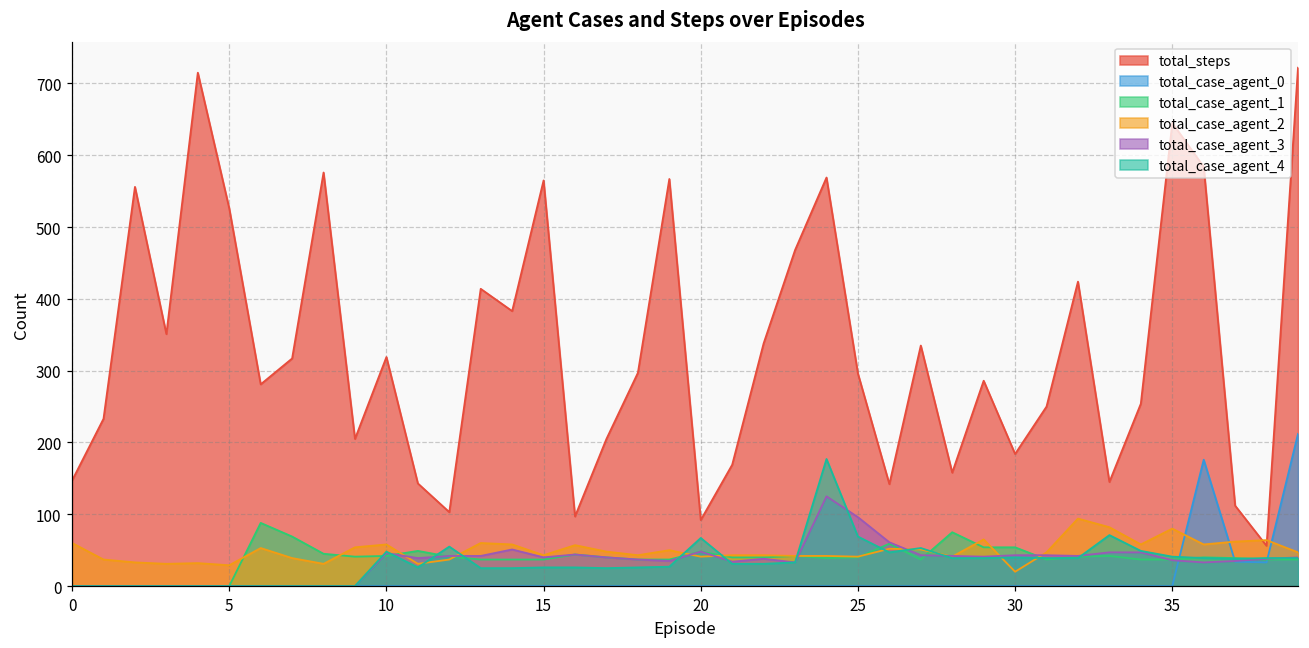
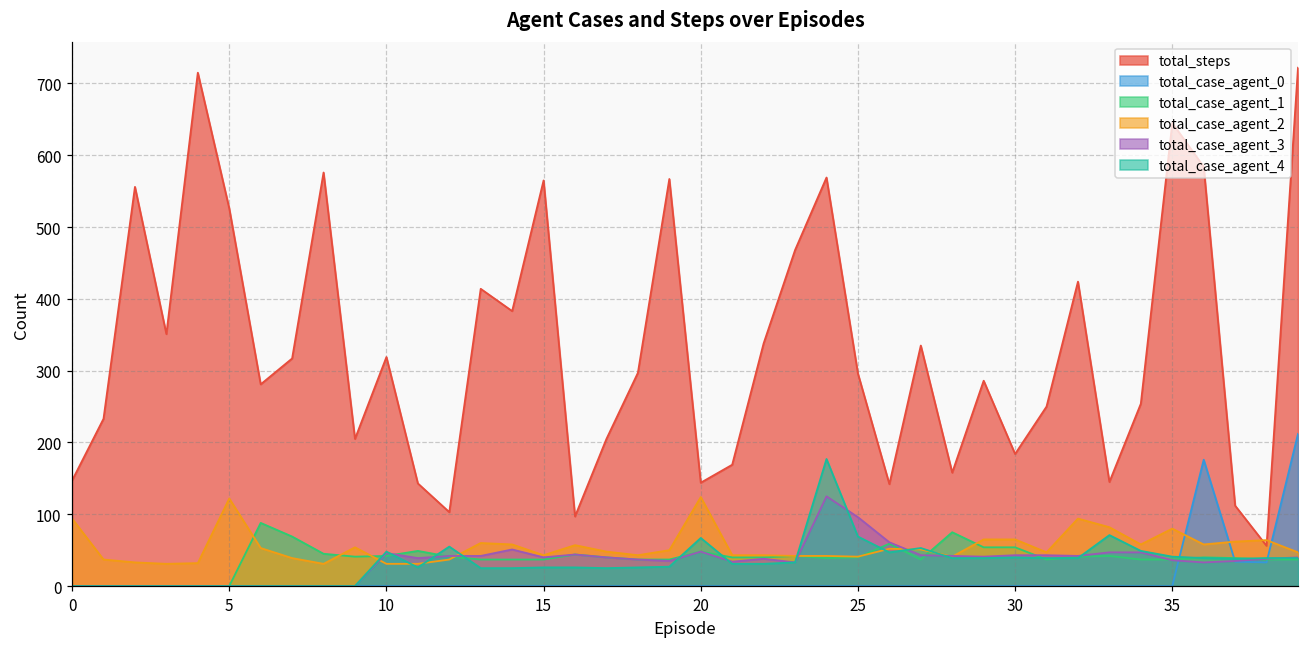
total_case_agent_2, 0: 60 -> 90
total_case_agent_2, 5: 30 -> 120
total_case_agent_2, 10: 60 -> 30
total_steps, 20: 90 -> 140
total_case_agent_2, 20: 40 -> 120
total_case_agent_2, 30: 20 -> 70
